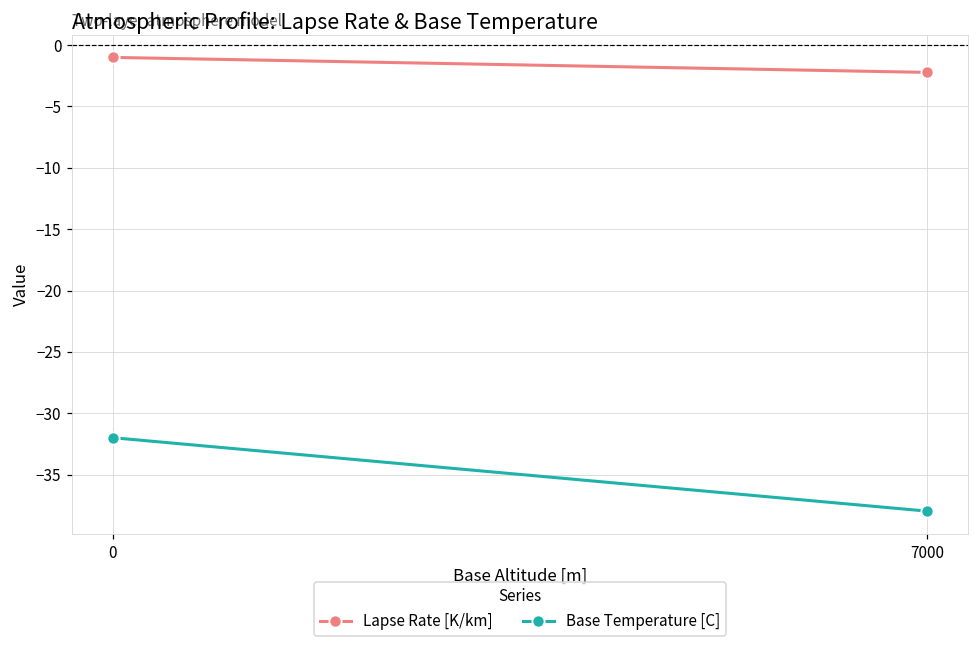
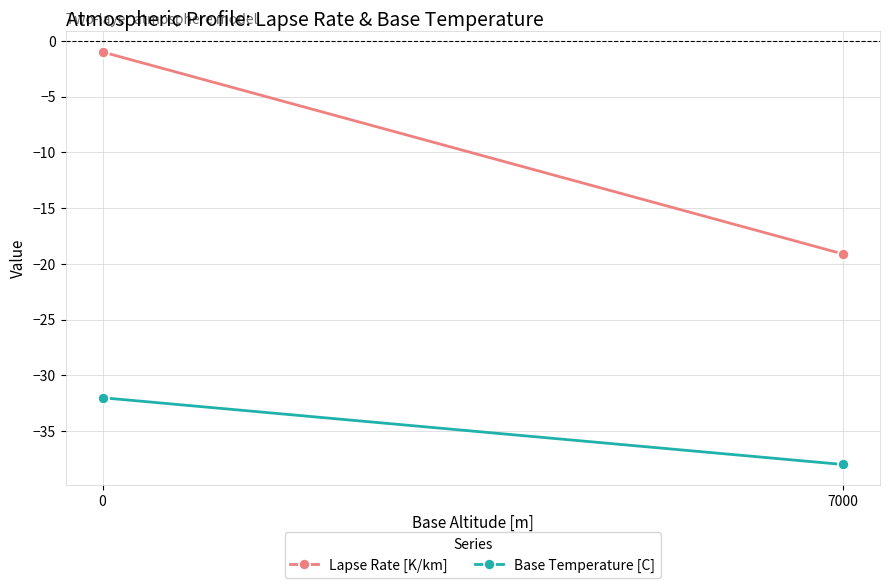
Lapse Rate [K/km], 7000: -2.2 -> -19.1
